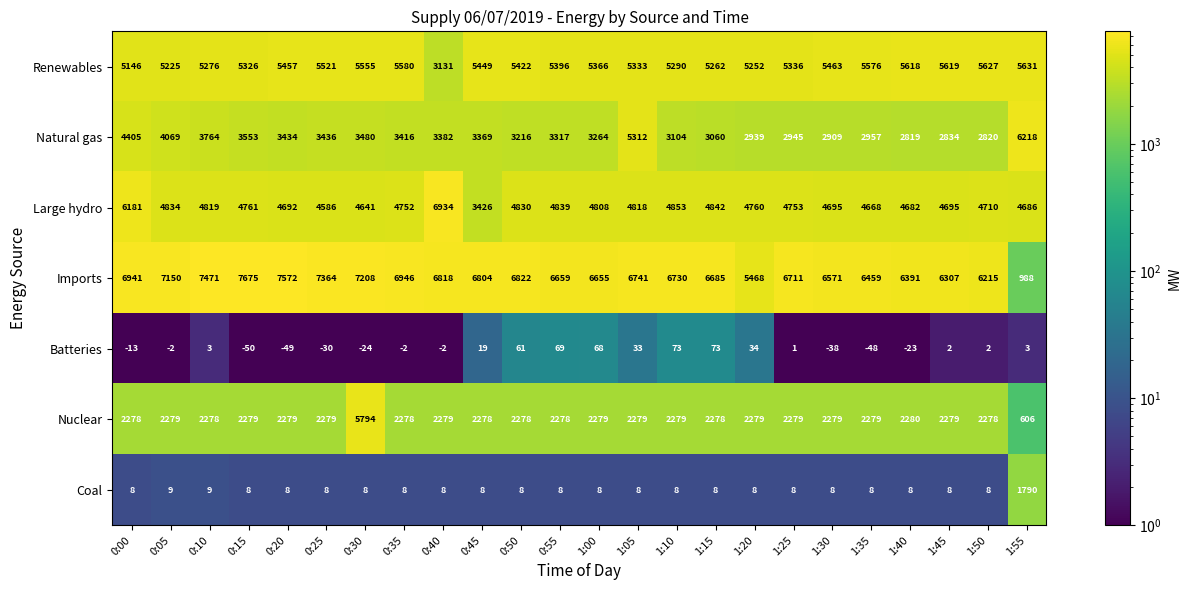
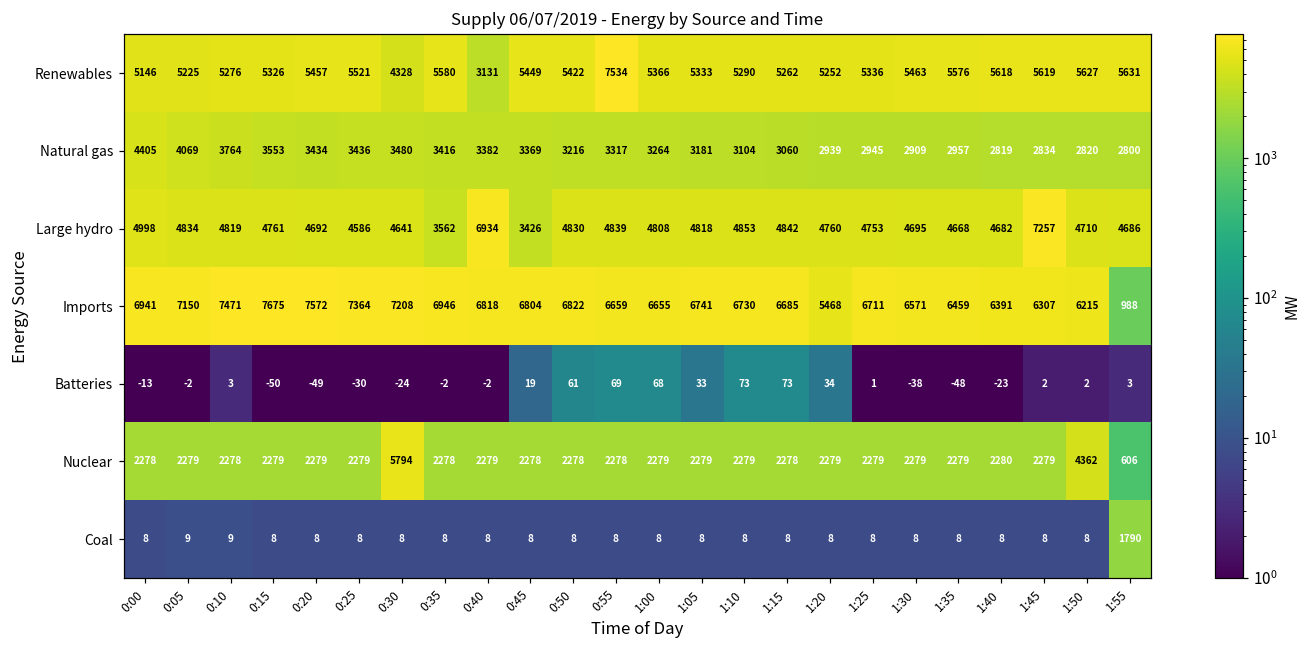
Renewables, 0:30: 5555 -> 4328
Renewables, 0:55: 5396 -> 7534
Natural gas, 1:05: 5312 -> 3181
Natural gas, 1:55: 6218 -> 2800
Large hydro, 0:00: 6181 -> 4998
Large hydro, 0:35: 4752 -> 3562
Large hydro, 1:45: 4695 -> 7257
Nuclear, 1:50: 2278 -> 4362
